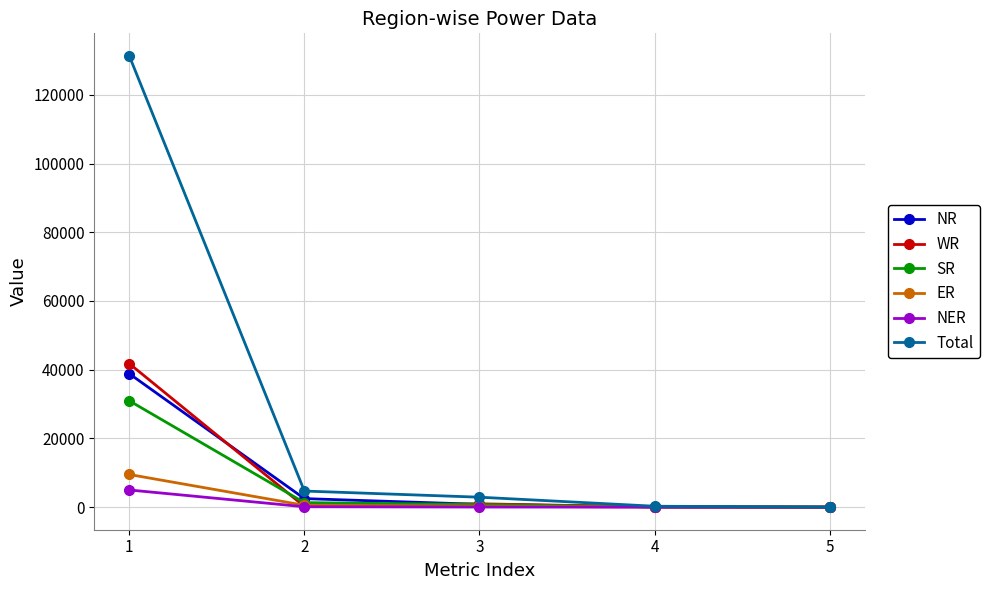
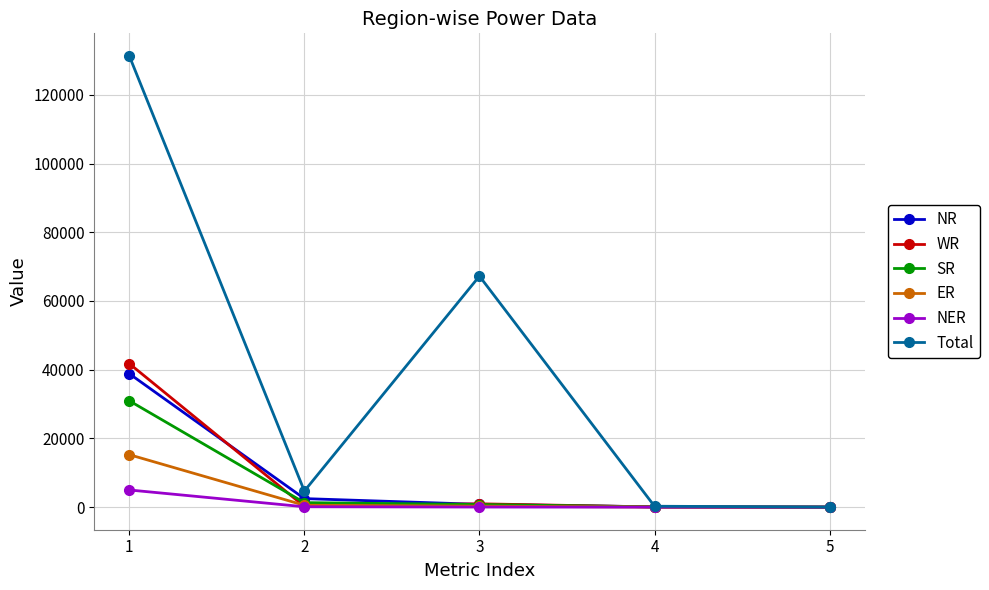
ER, 1: 10000 -> 15000
Total, 3: 3000 -> 67000
